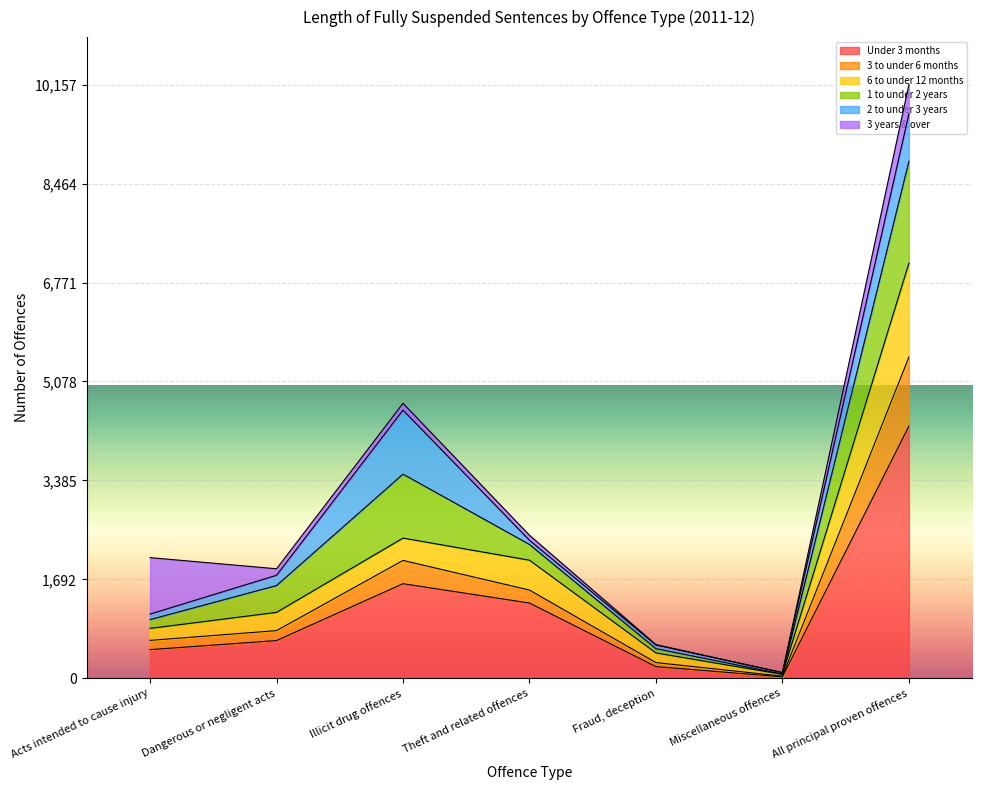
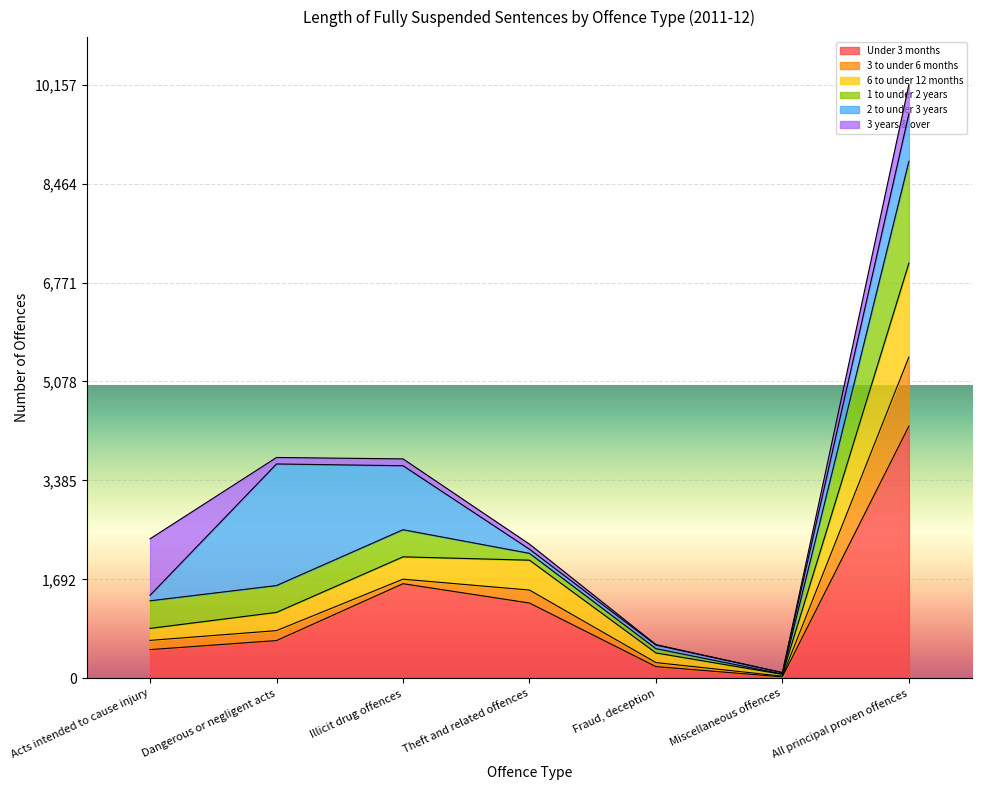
1 to under 2 years, Acts intended to cause injury: 200 -> 500
2 to under 3 years, Dangerous or negligent acts: 200 -> 2,100
3 to under 6 months, Illicit drug offences: 400 -> 100
1 to under 2 years, Illicit drug offences: 1,100 -> 500
1 to under 2 years, Theft and related offences: 300 -> 100
